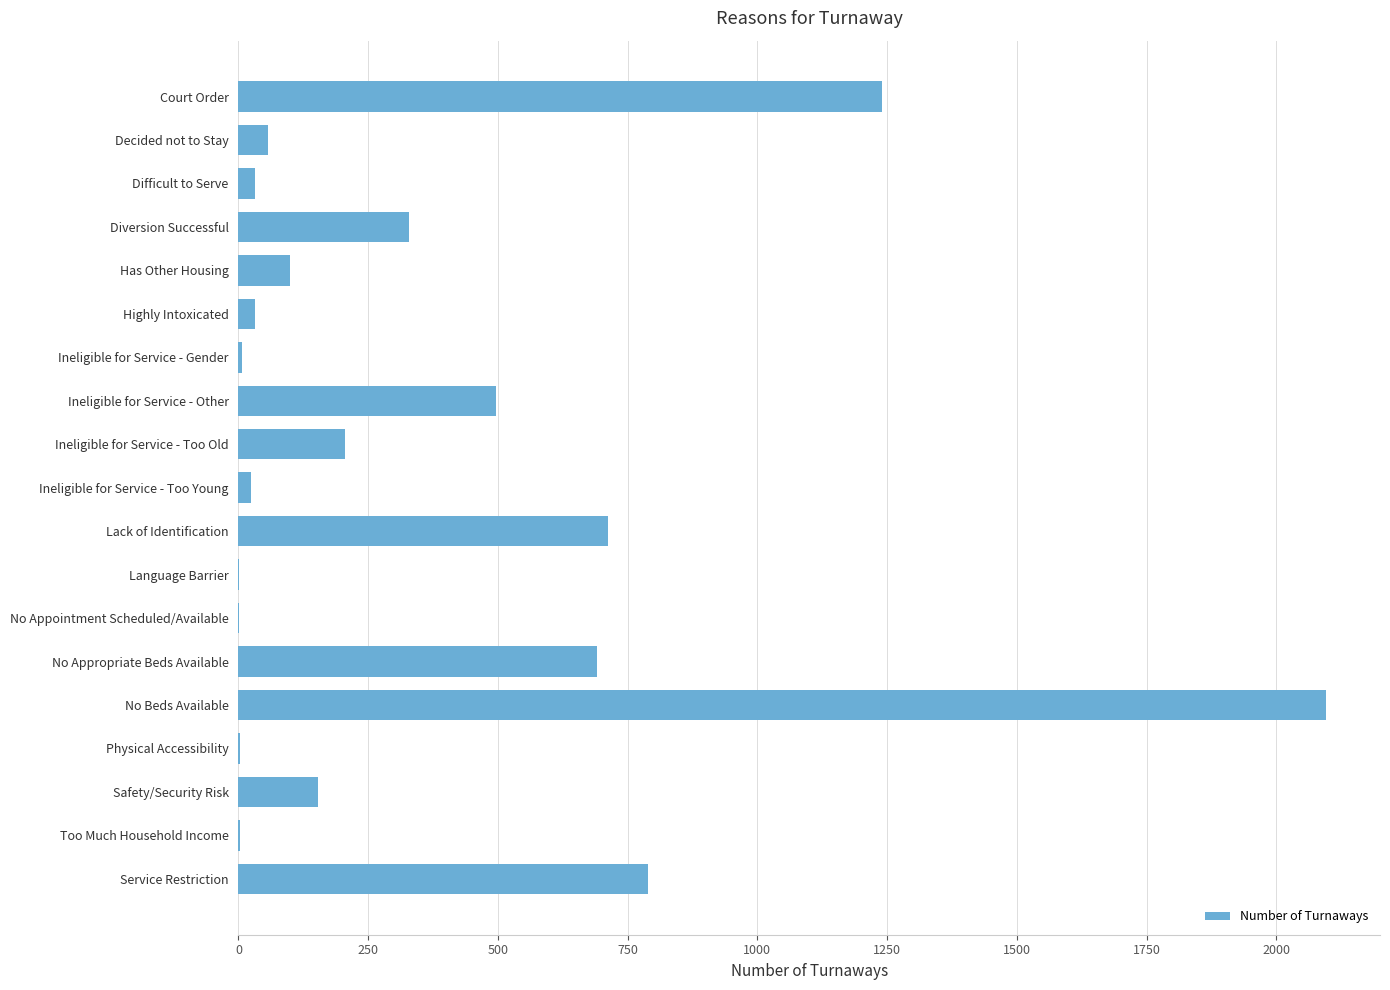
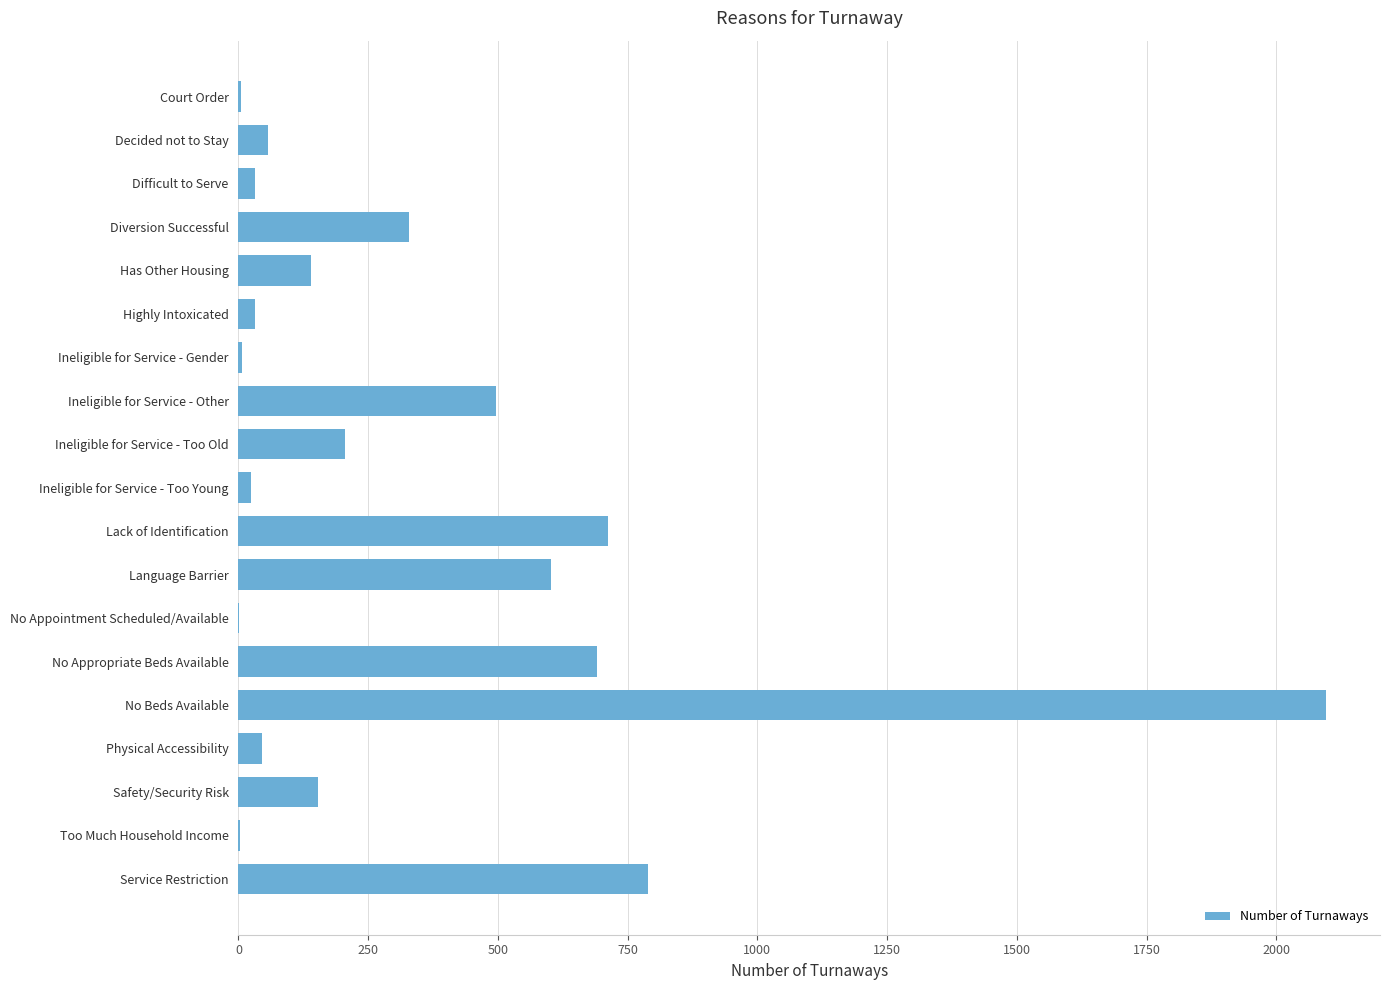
Court Order: 1240 -> 0
Has Other Housing: 100 -> 140
Language Barrier: 0 -> 600
Physical Accessibility: 0 -> 50
